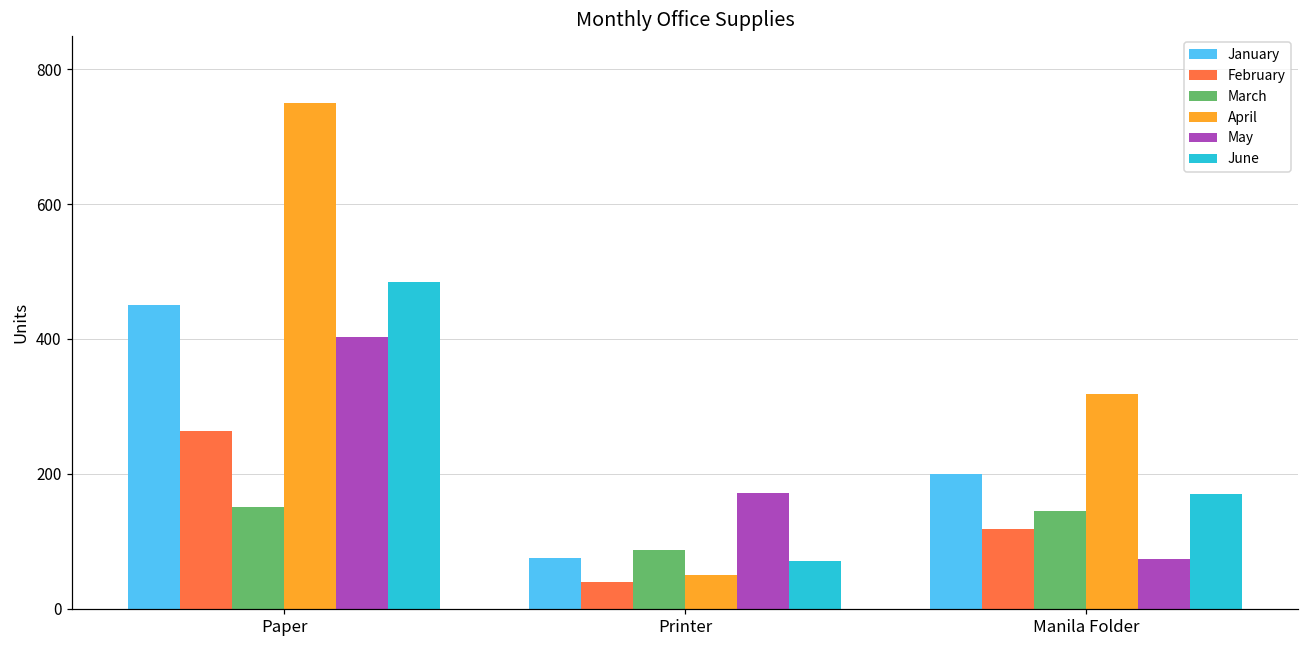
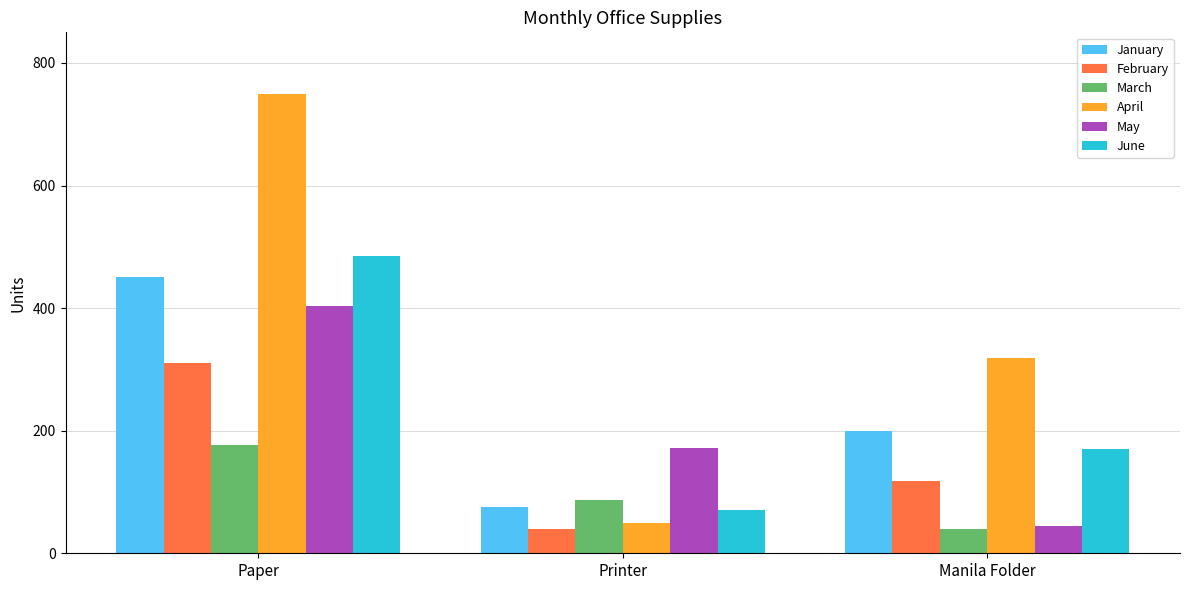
February, Paper: 260 -> 310
March, Paper: 150 -> 180
March, Manila Folder: 150 -> 40
May, Manila Folder: 70 -> 50
